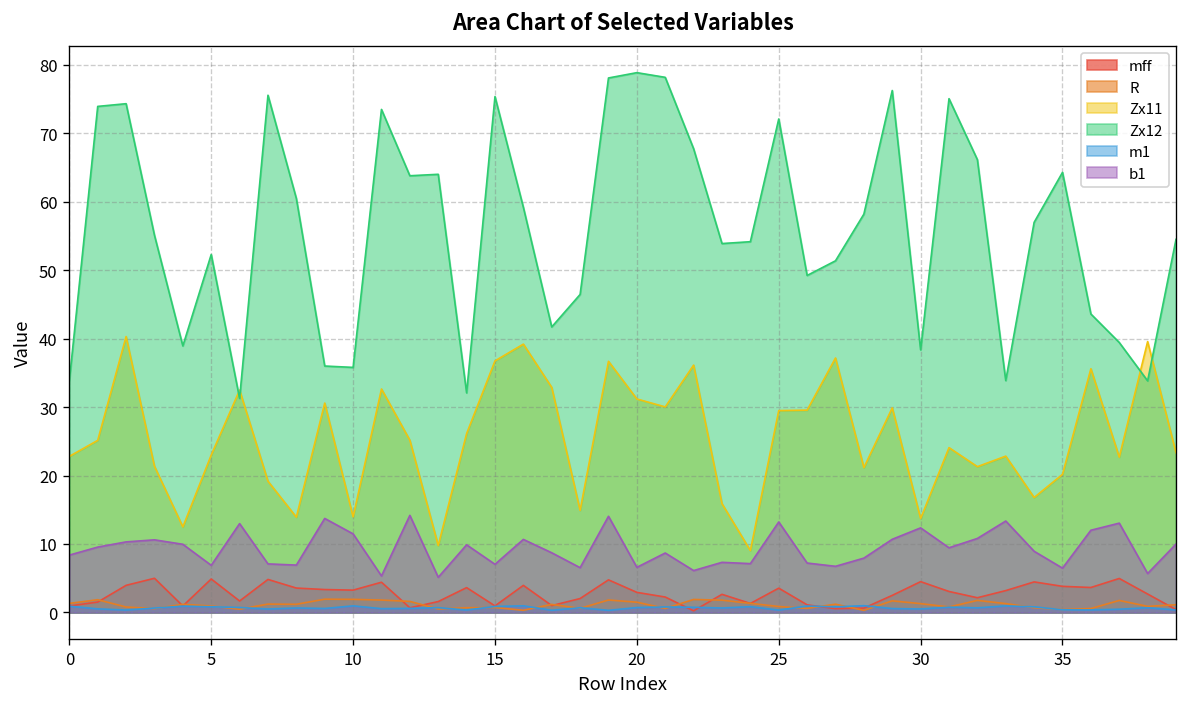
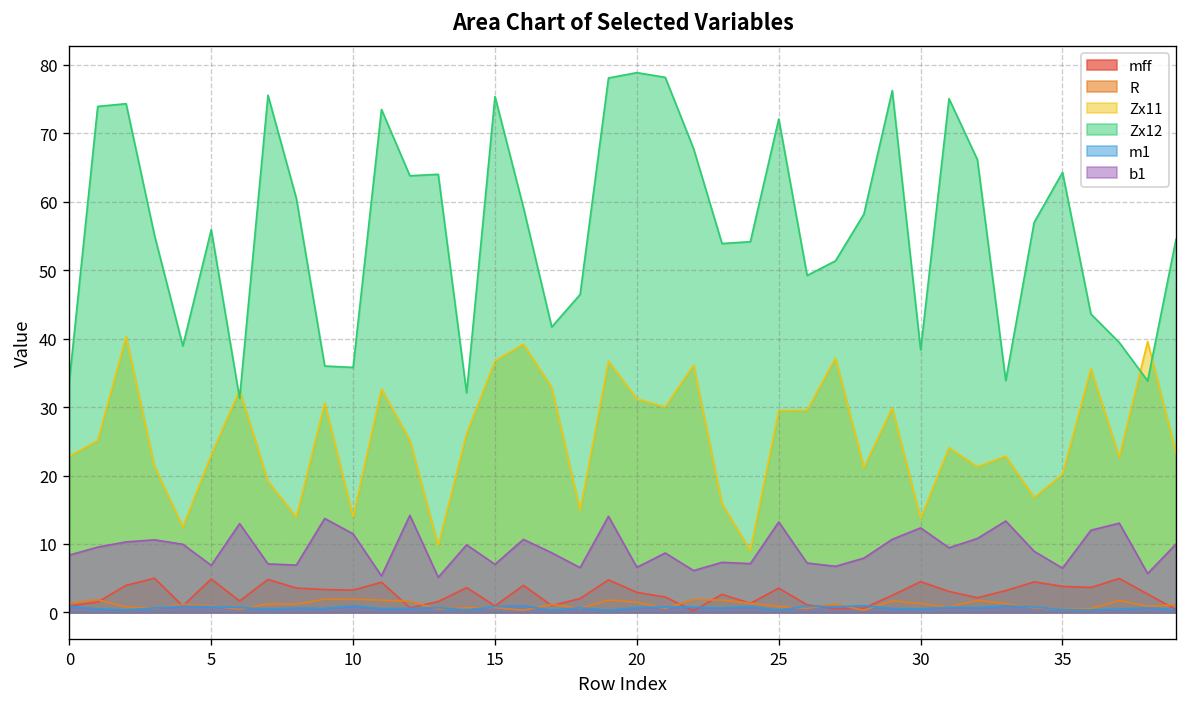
Zx12, 5: 52 -> 56
